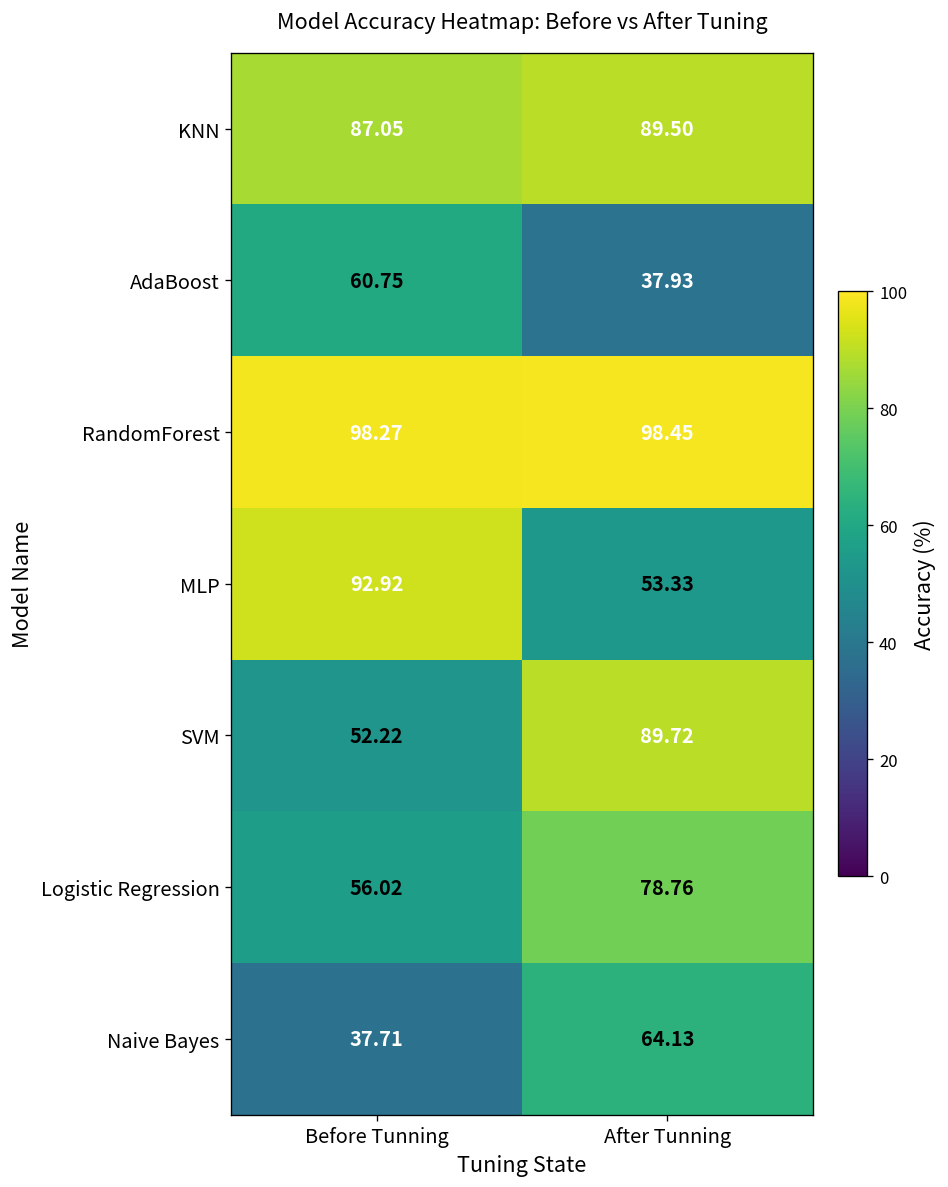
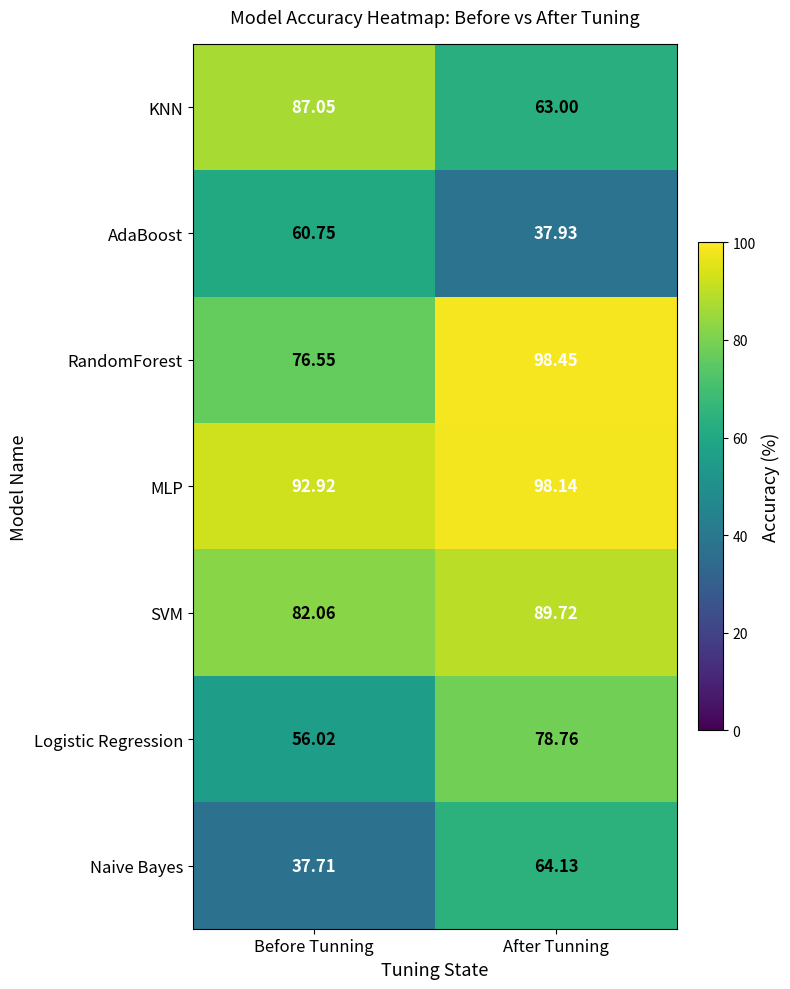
KNN, After Tunning: 89.50 -> 63.00
RandomForest, Before Tunning: 98.27 -> 76.55
MLP, After Tunning: 53.33 -> 98.14
SVM, Before Tunning: 52.22 -> 82.06
